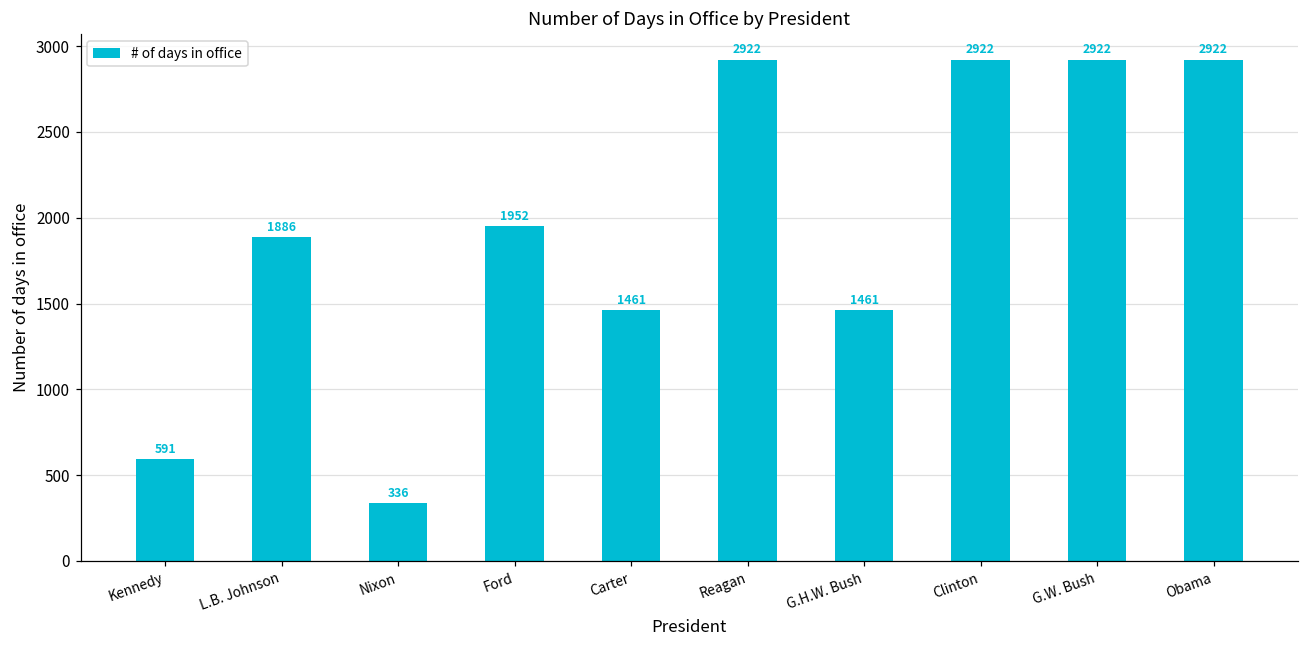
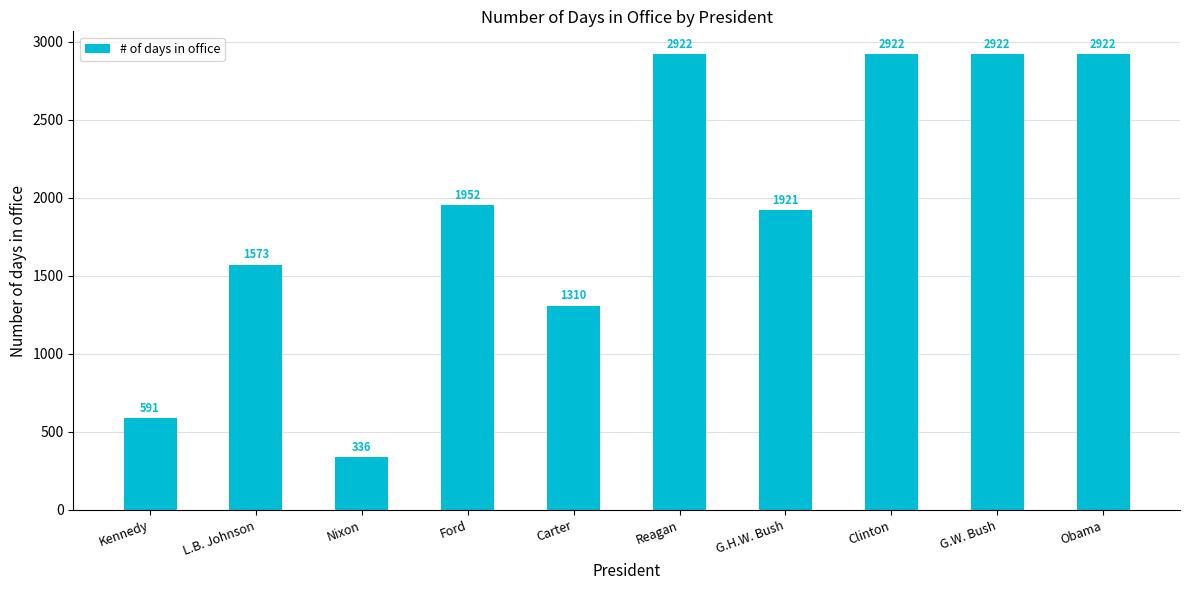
L.B. Johnson: 1886 -> 1573
Carter: 1461 -> 1310
G.H.W. Bush: 1461 -> 1921
